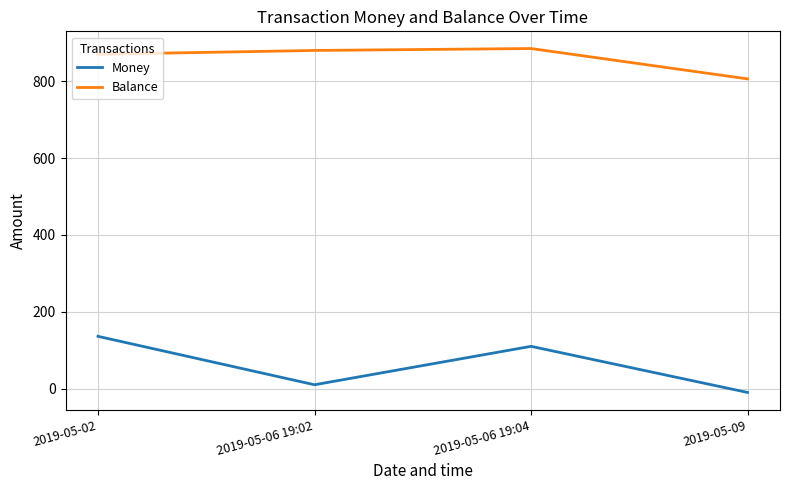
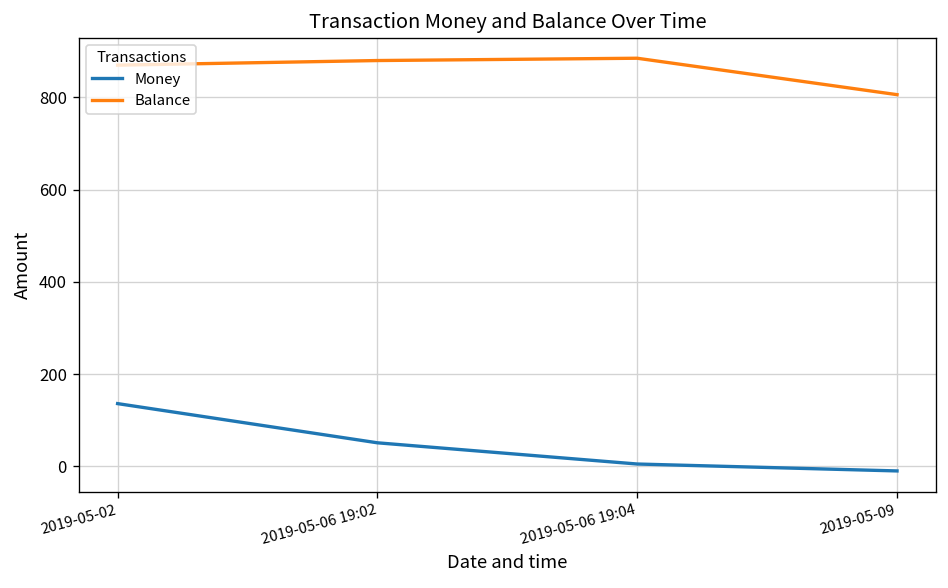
Money, 2019-05-06 19:02: 10 -> 50
Money, 2019-05-06 19:04: 110 -> 10
